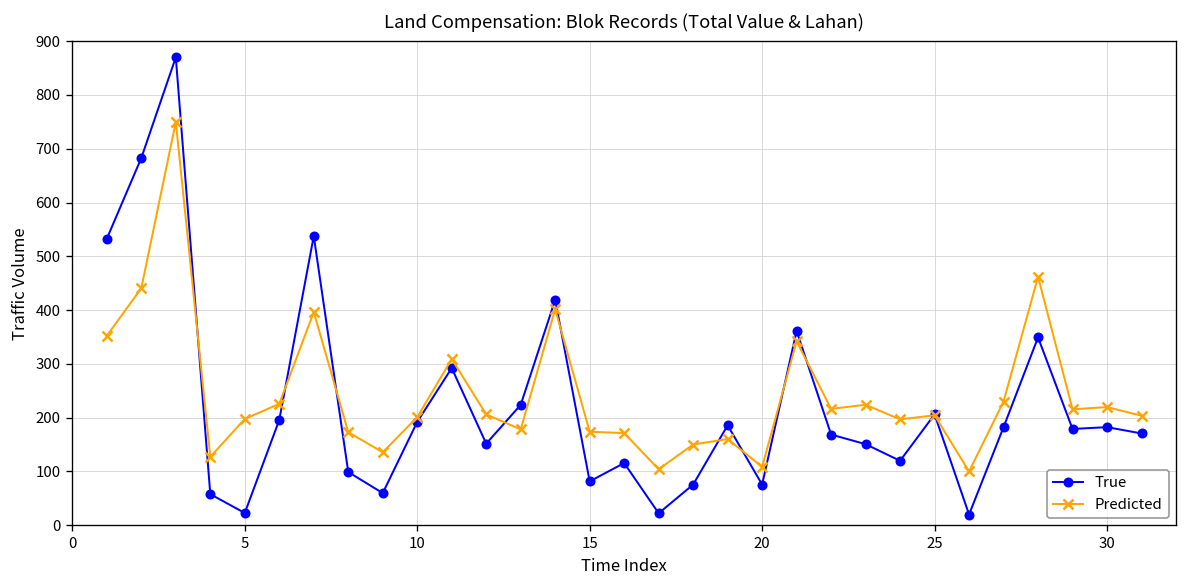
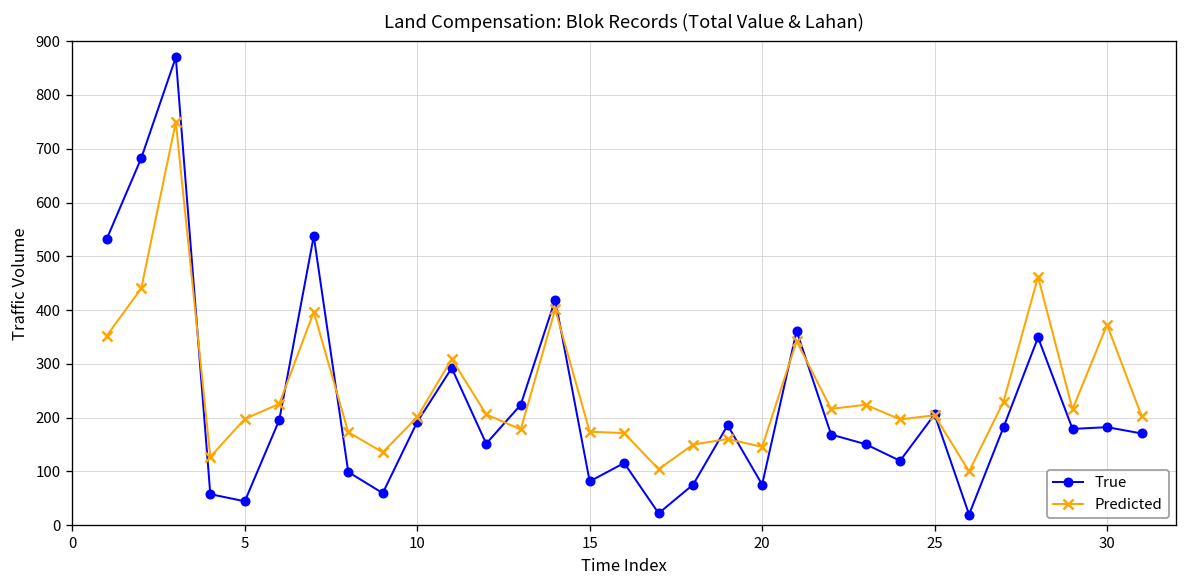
True, 5: 20 -> 40
Predicted, 20: 110 -> 150
Predicted, 30: 220 -> 370
